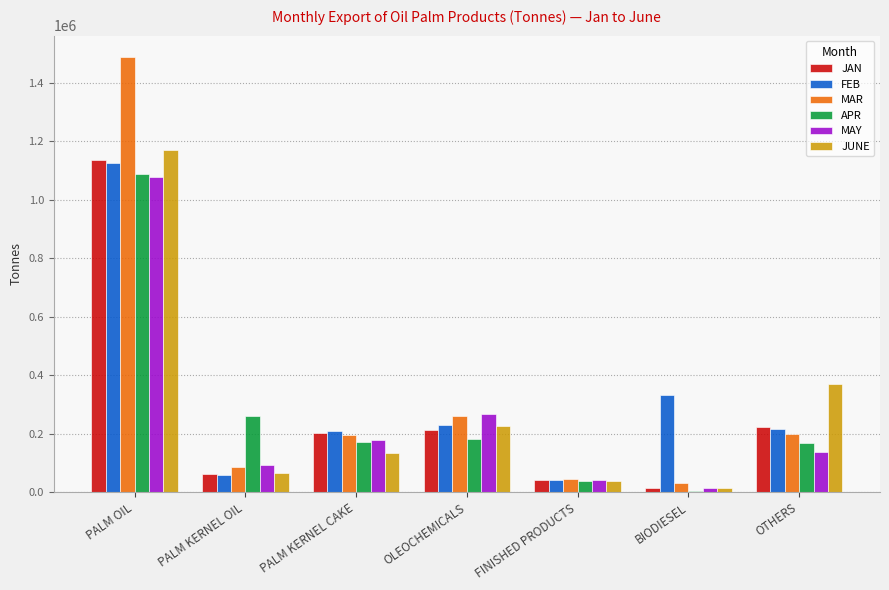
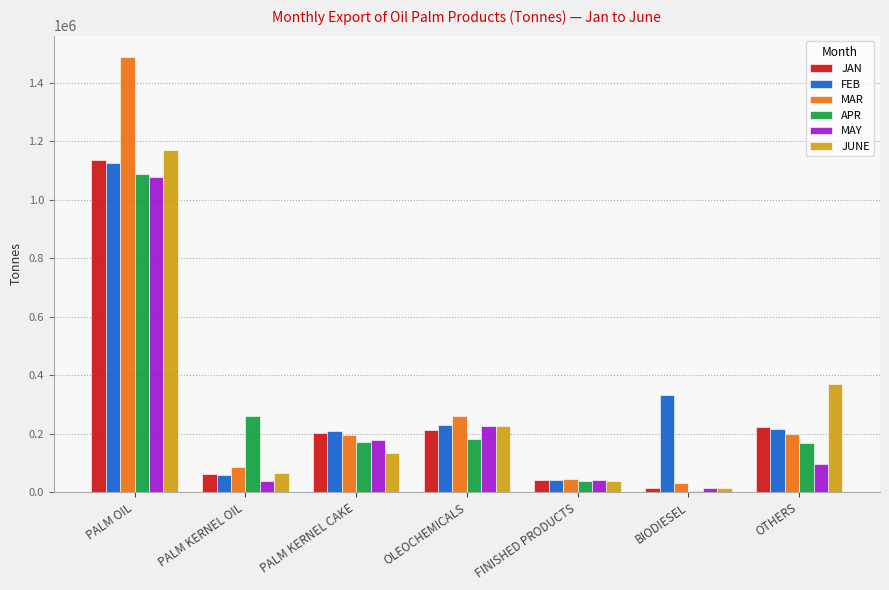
MAY, PALM KERNEL OIL: 90000 -> 40000
MAY, OLEOCHEMICALS: 270000 -> 230000
MAY, OTHERS: 140000 -> 100000
